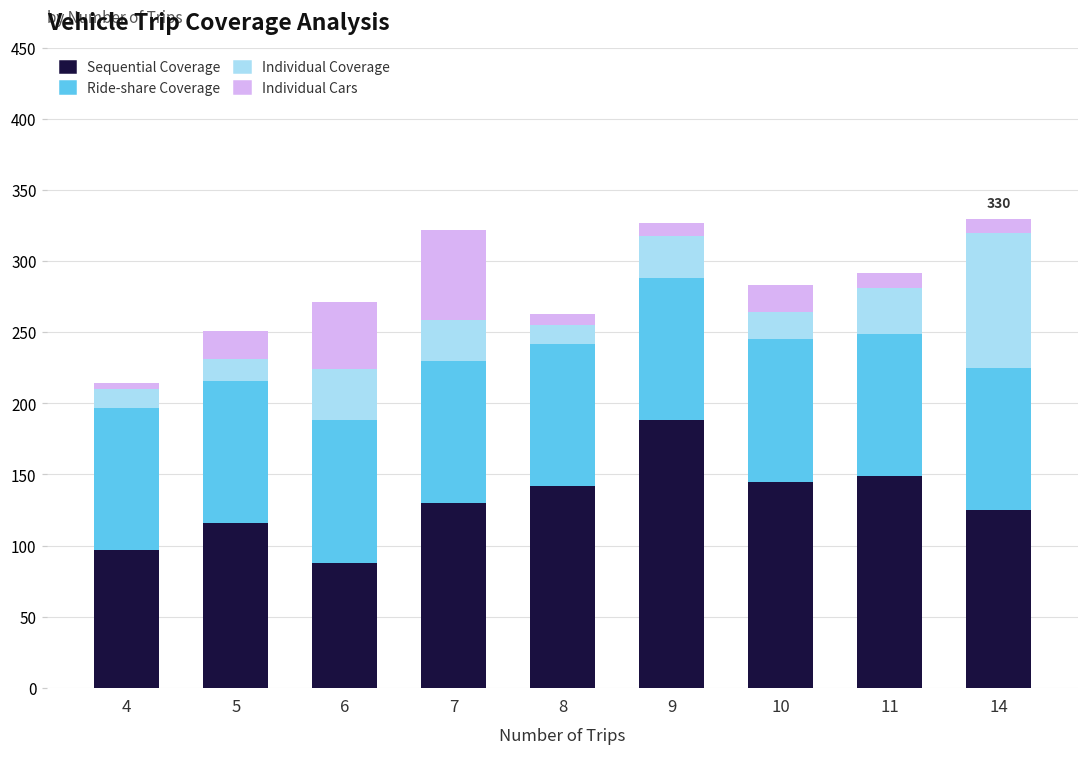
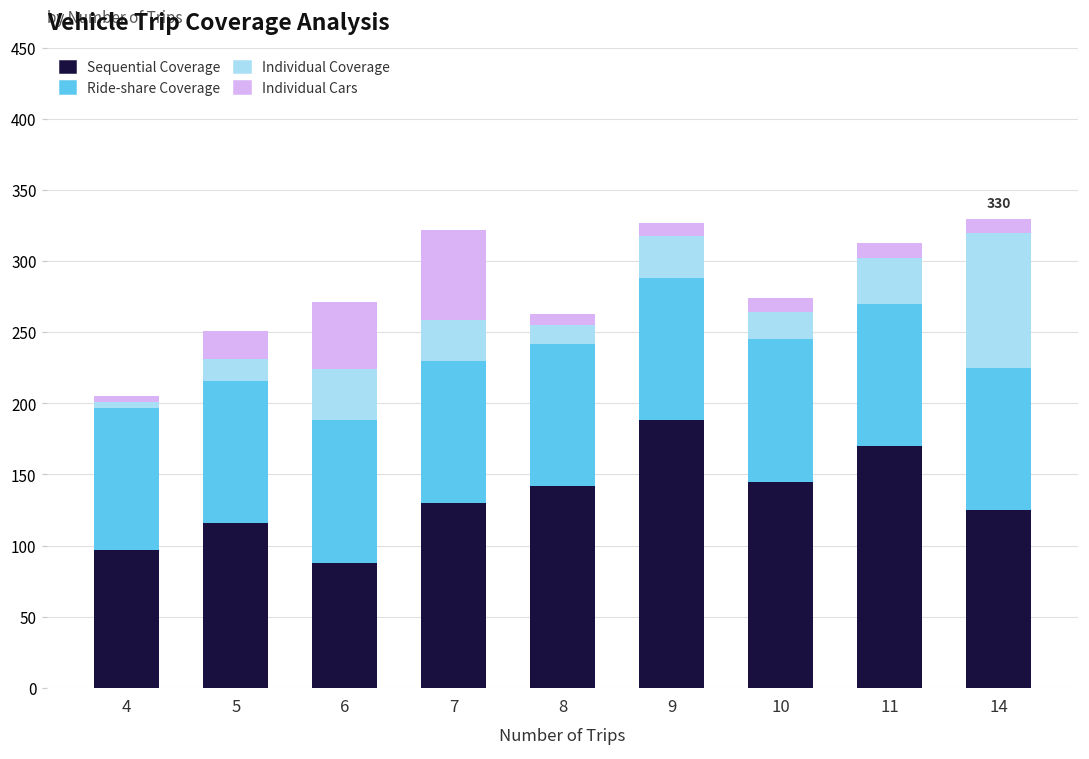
Individual Coverage, 4: 13 -> 4
Individual Cars, 10: 19 -> 10
Sequential Coverage, 11: 149 -> 170
